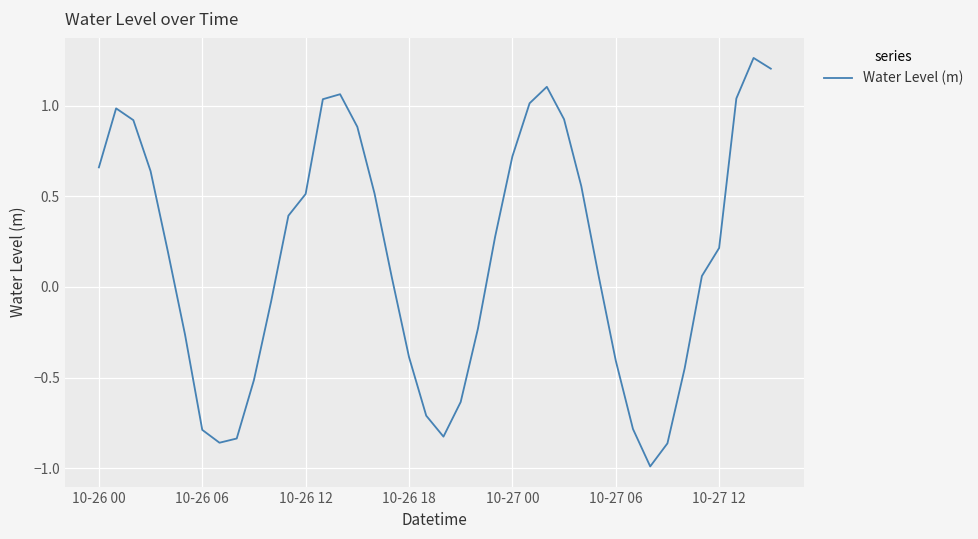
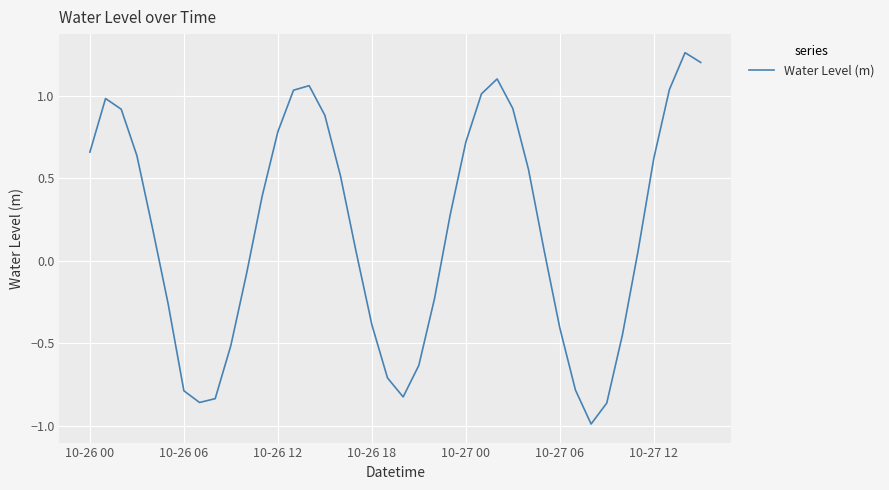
10-26 12: 0.51 -> 0.78
10-27 12: 0.21 -> 0.62
